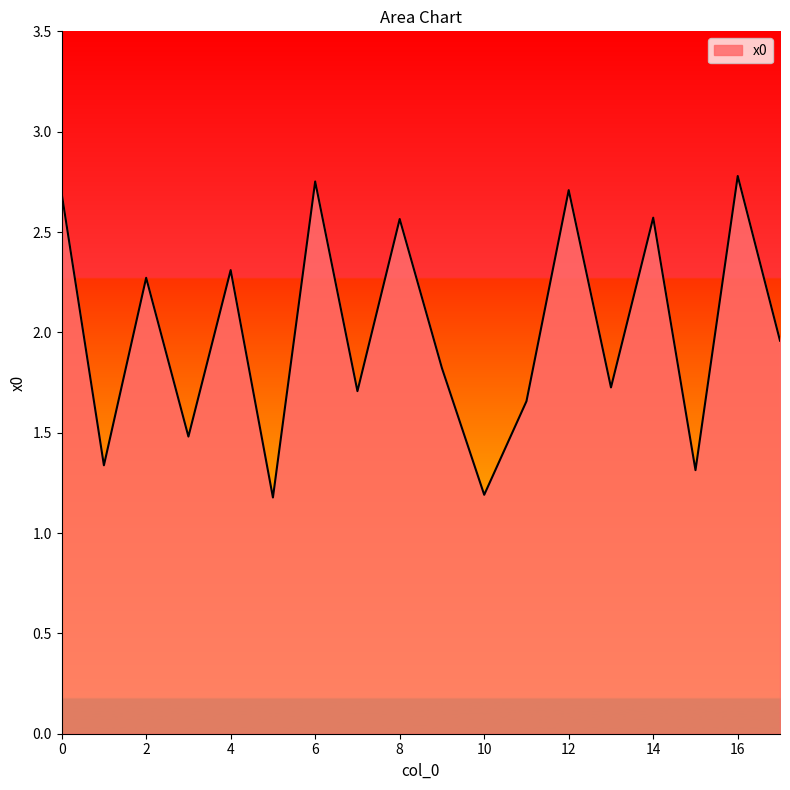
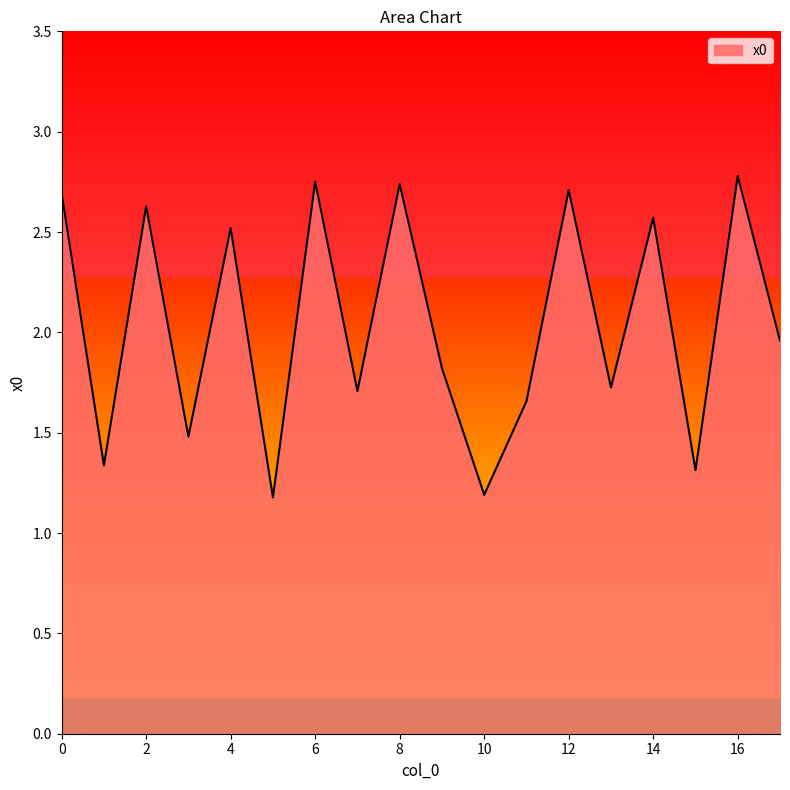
2: 2.27 -> 2.63
4: 2.31 -> 2.52
8: 2.56 -> 2.74
